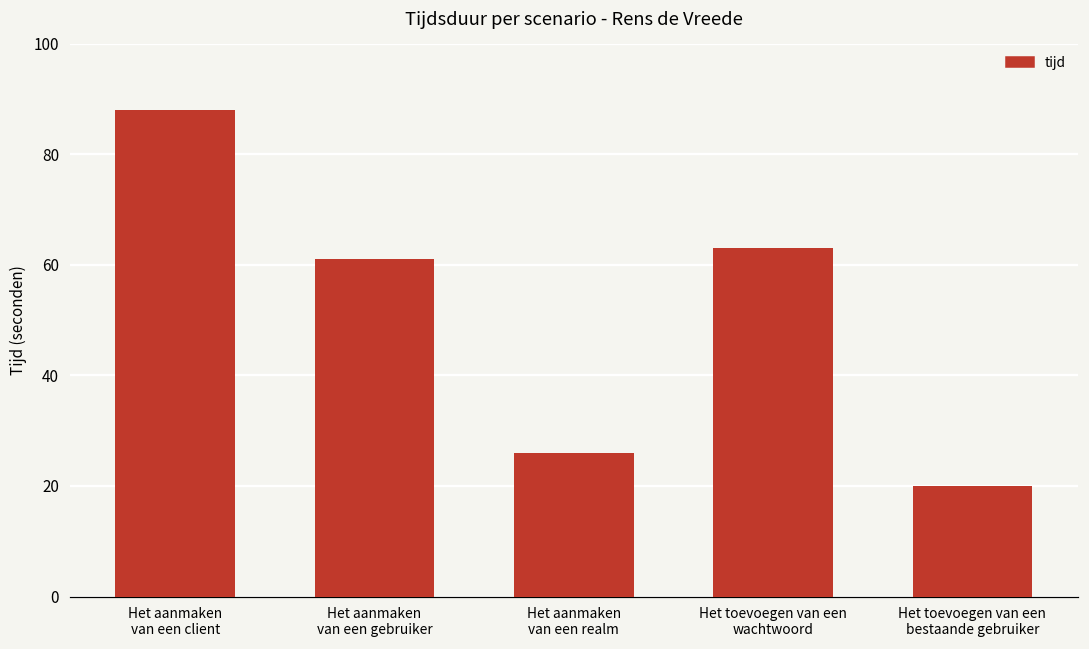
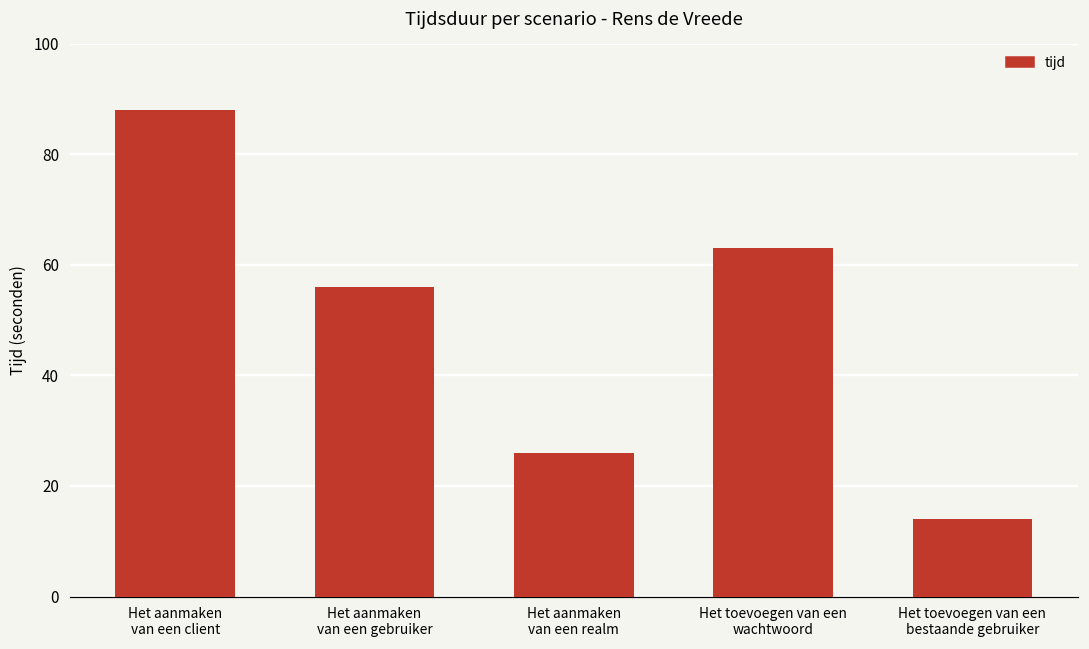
Het aanmaken van een gebruiker: 61 -> 56
Het toevoegen van een bestaande gebruiker: 20 -> 14
